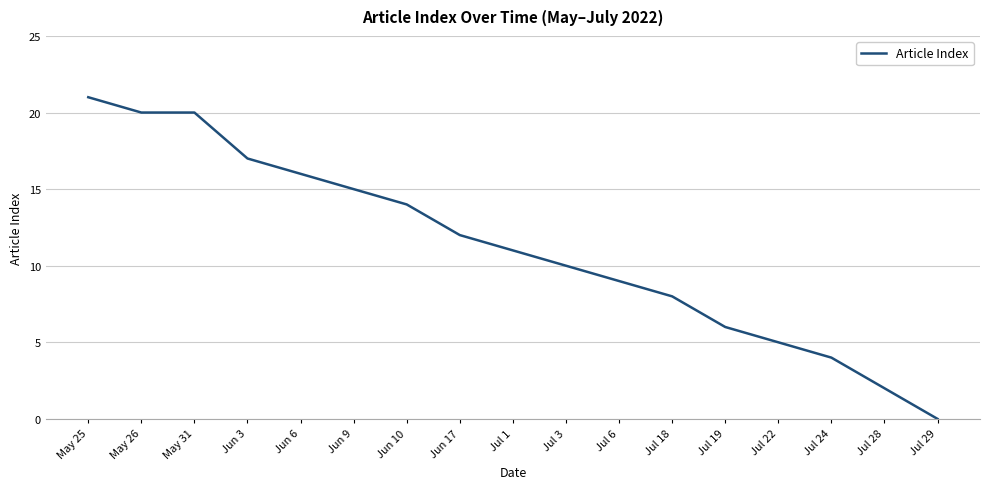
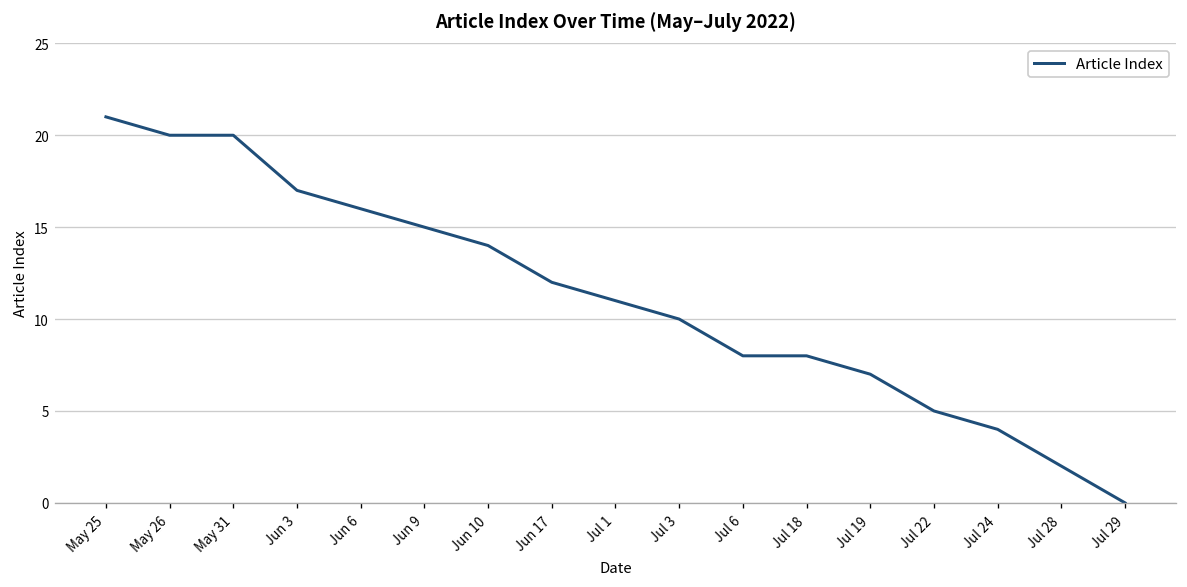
Jul 6: 9 -> 8
Jul 19: 6 -> 7
